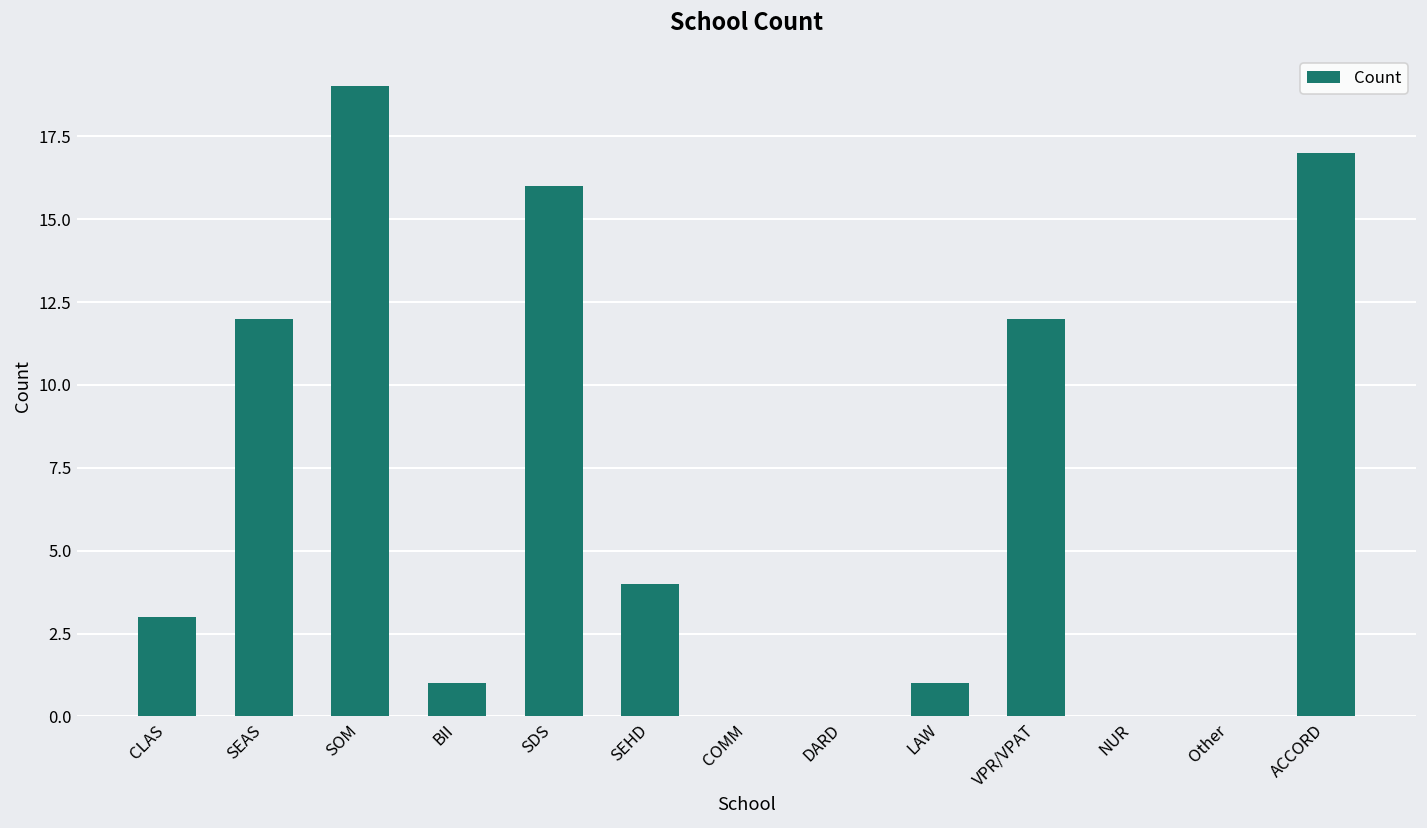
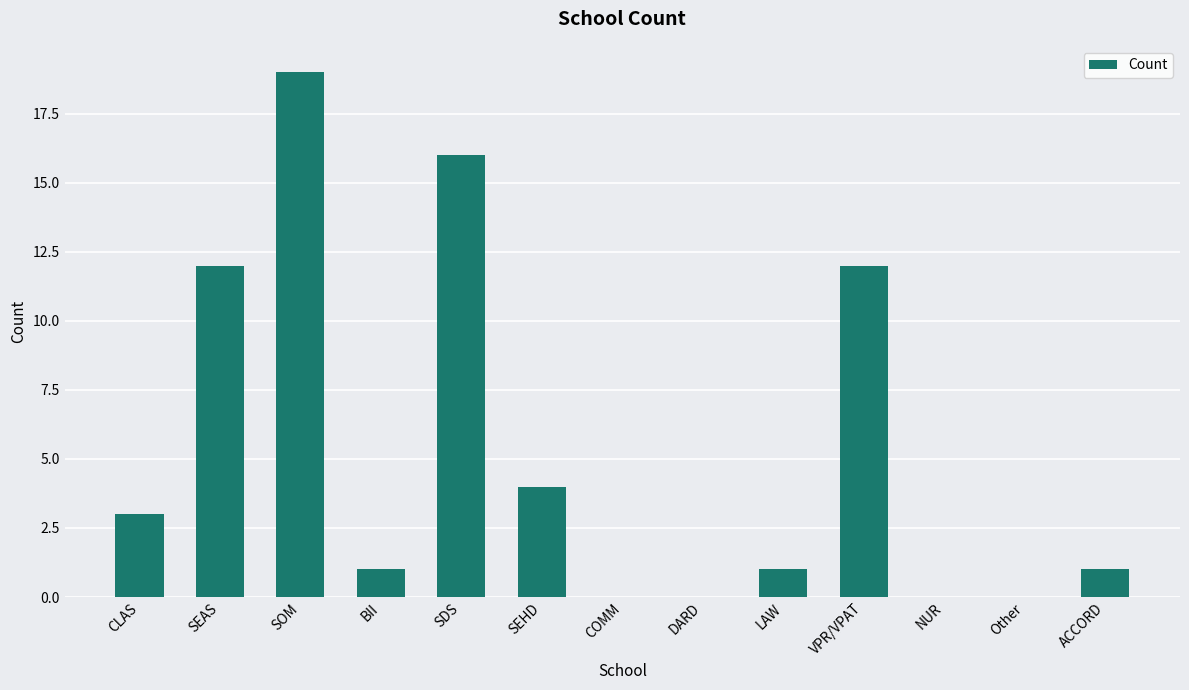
ACCORD: 17 -> 1
